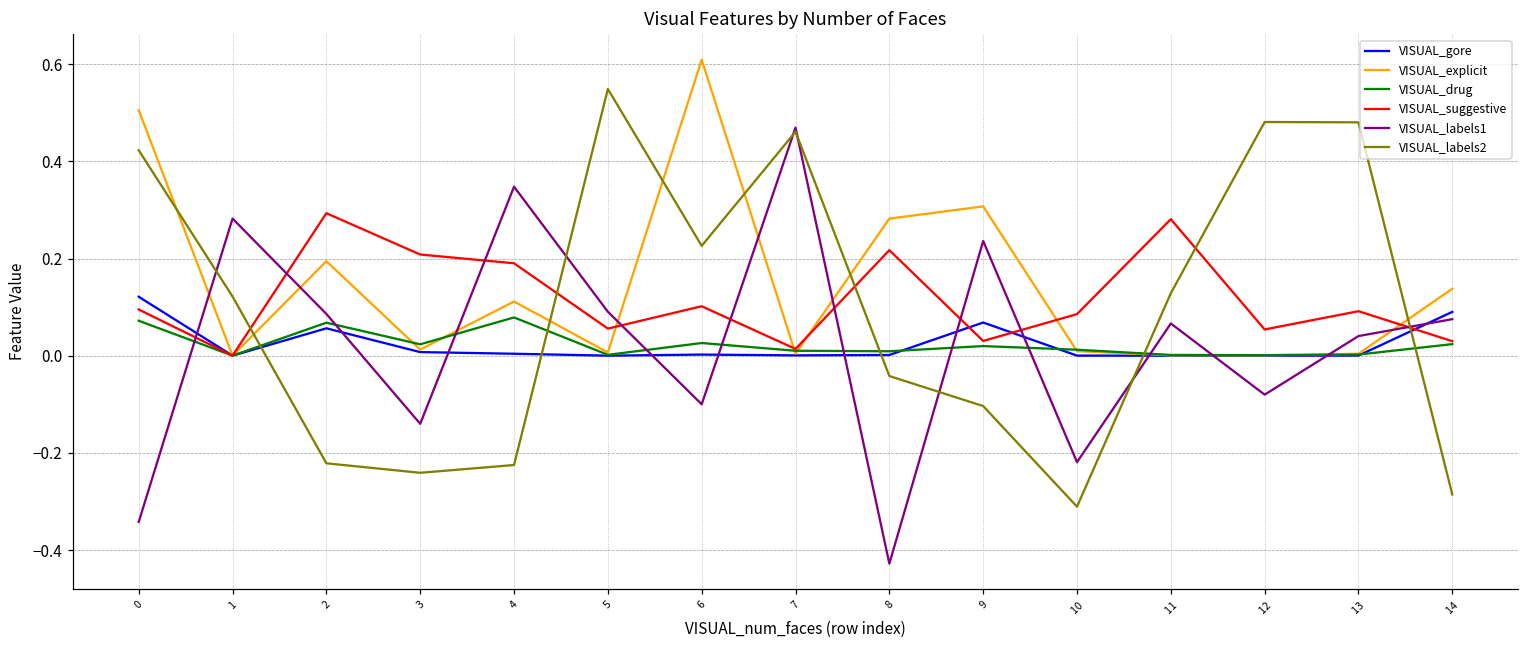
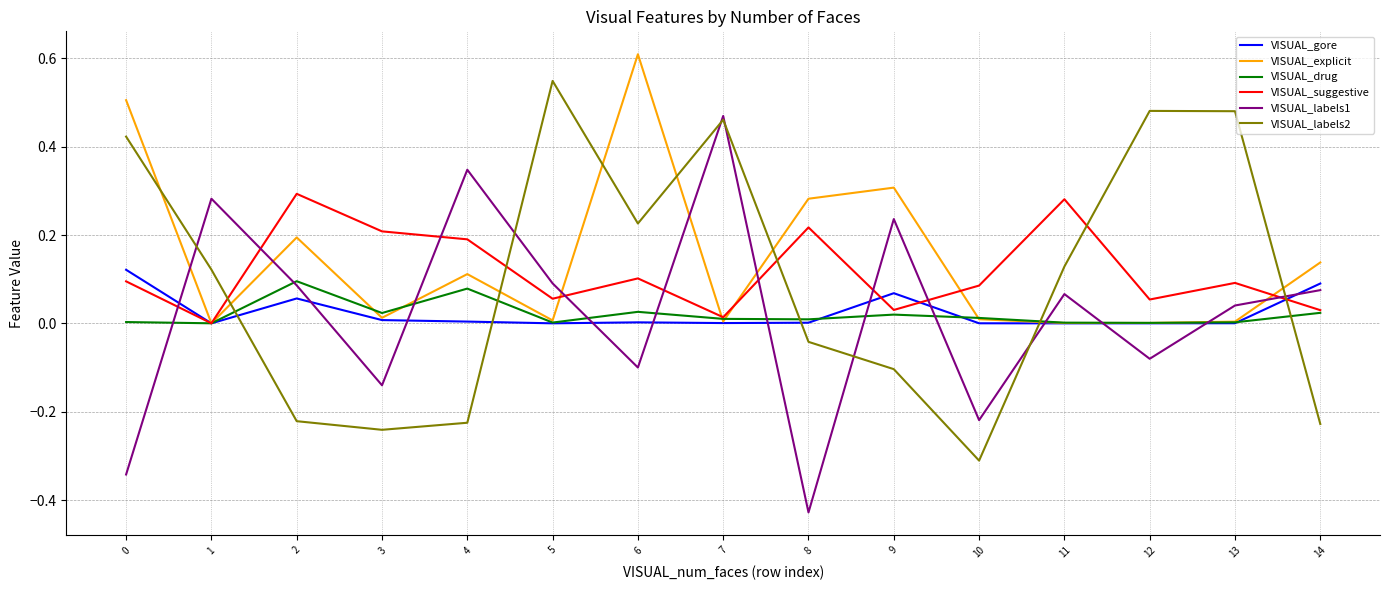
VISUAL_drug, 0: 0.07 -> 0.00
VISUAL_drug, 2: 0.07 -> 0.10
VISUAL_labels2, 14: -0.29 -> -0.23
